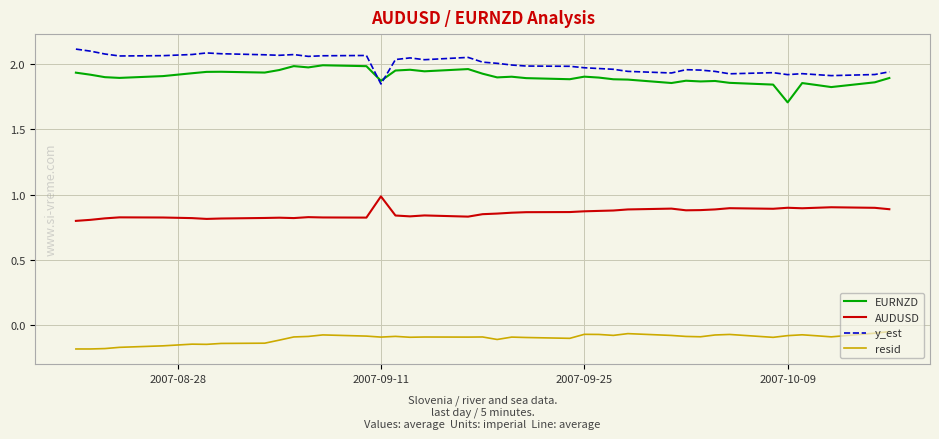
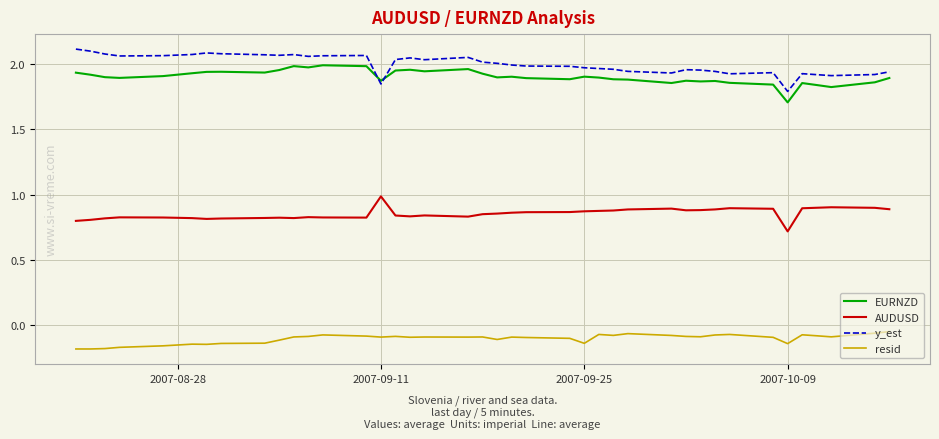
resid, 2007-09-25: -0.07 -> -0.14
AUDUSD, 2007-10-09: 0.90 -> 0.72
y_est, 2007-10-09: 1.92 -> 1.79
resid, 2007-10-09: -0.08 -> -0.14
